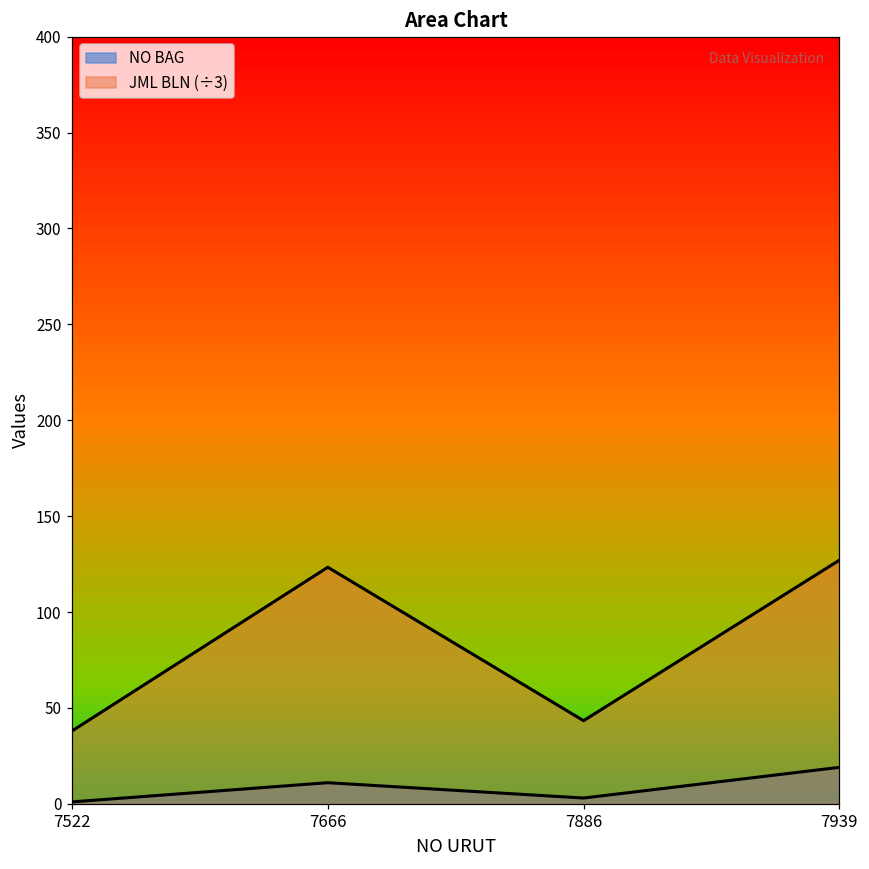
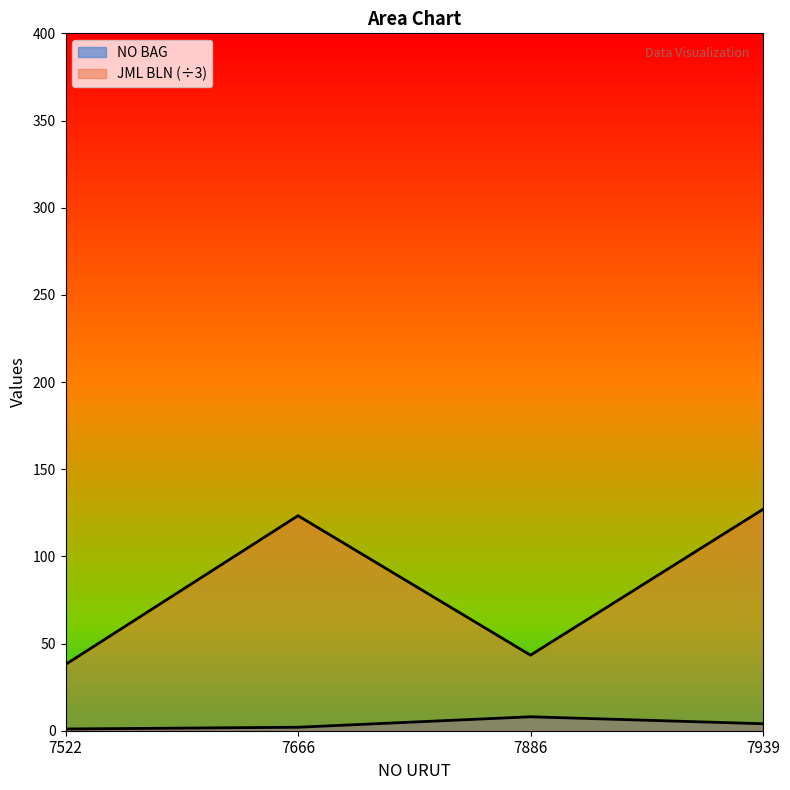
NO BAG, 7666: 11 -> 2
NO BAG, 7886: 3 -> 8
NO BAG, 7939: 19 -> 4
